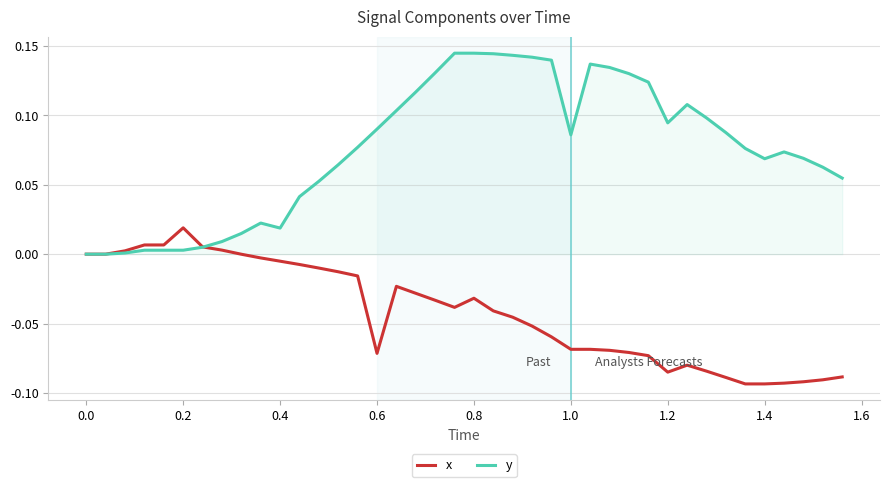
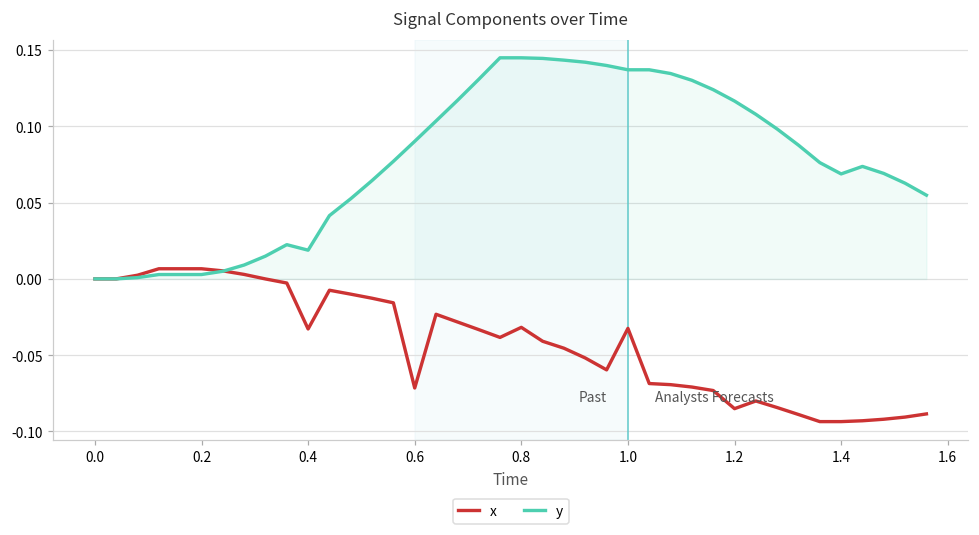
x, 0.2: 0.019 -> 0.007
x, 0.4: -0.005 -> -0.033
x, 1.0: -0.069 -> -0.032
y, 1.0: 0.086 -> 0.137
y, 1.2: 0.095 -> 0.117
